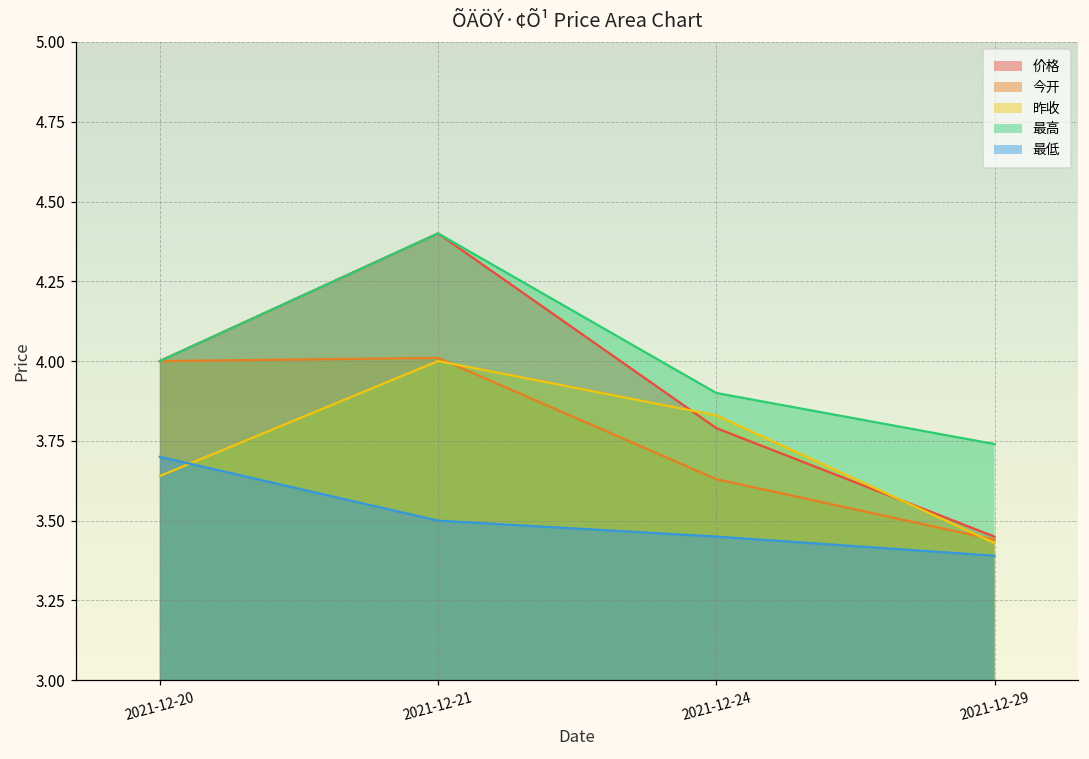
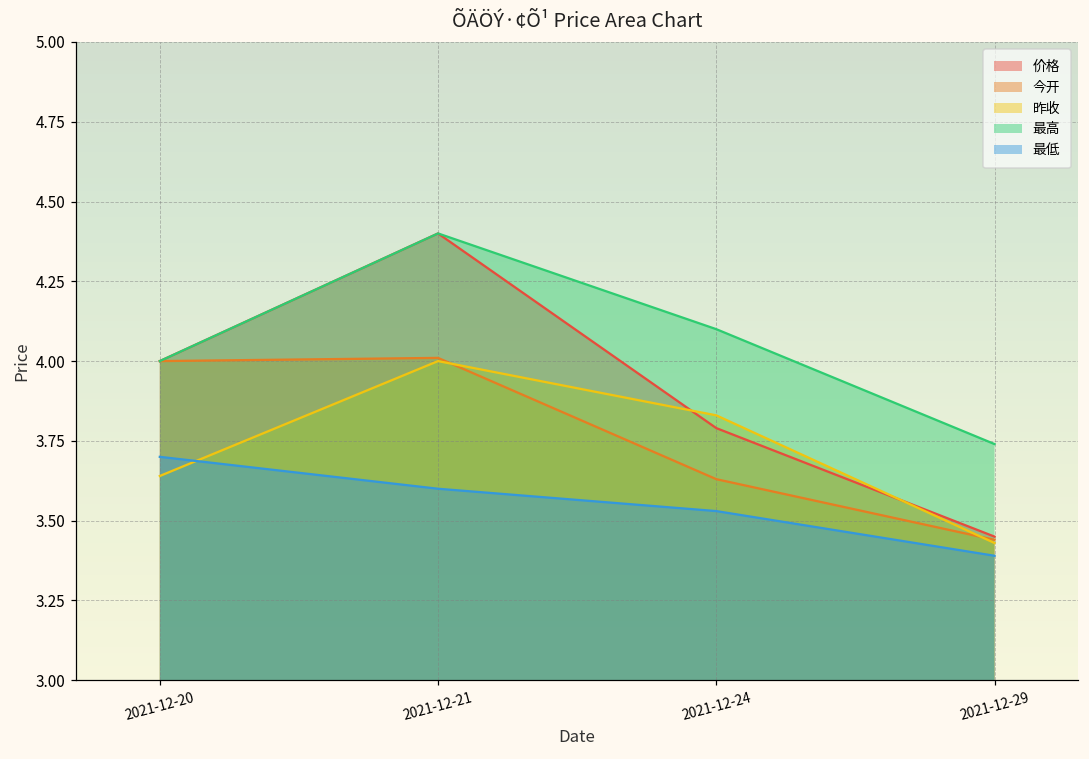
最低, 2021-12-21: 3.5 -> 3.6
最高, 2021-12-24: 3.9 -> 4.1
最低, 2021-12-24: 3.45 -> 3.53
